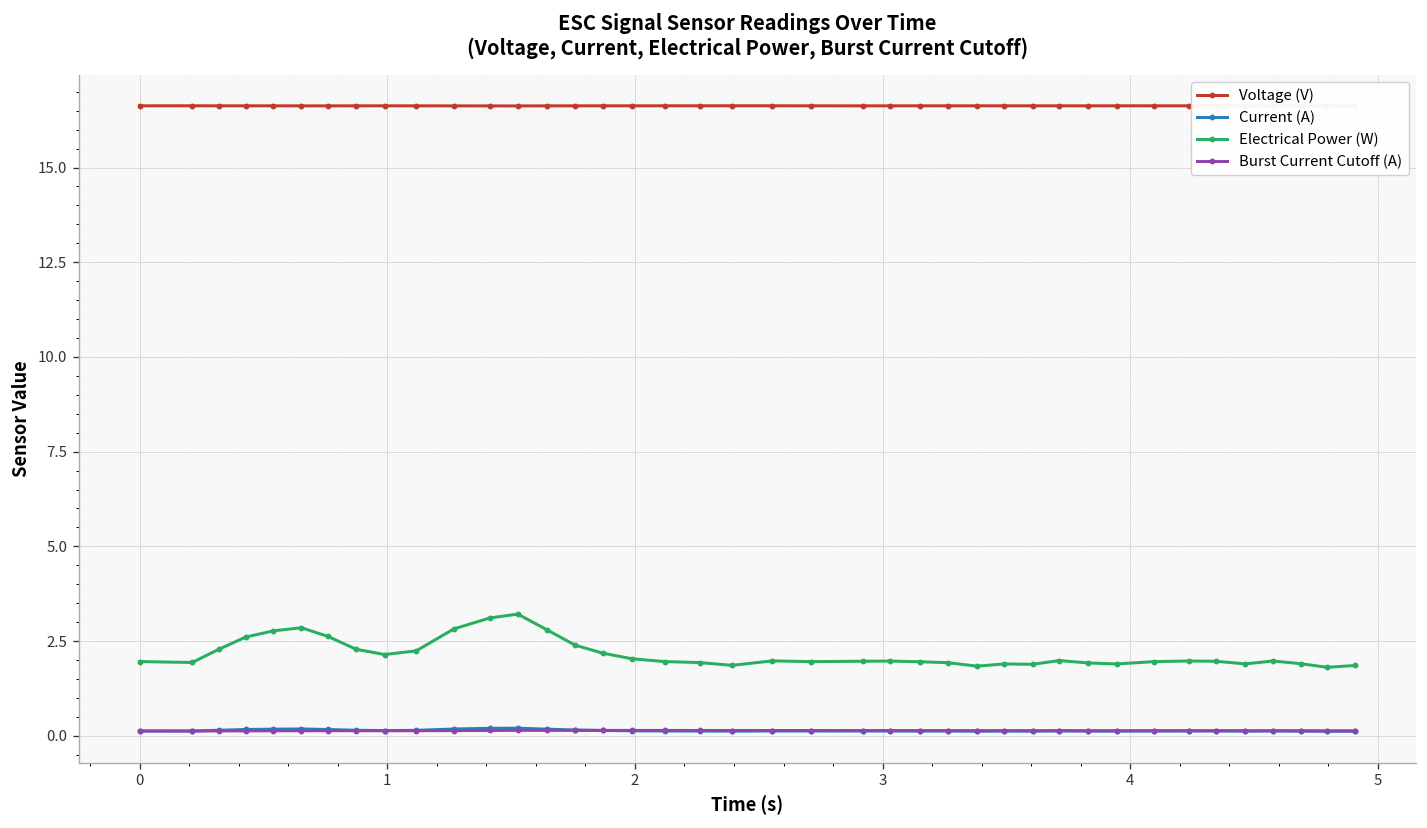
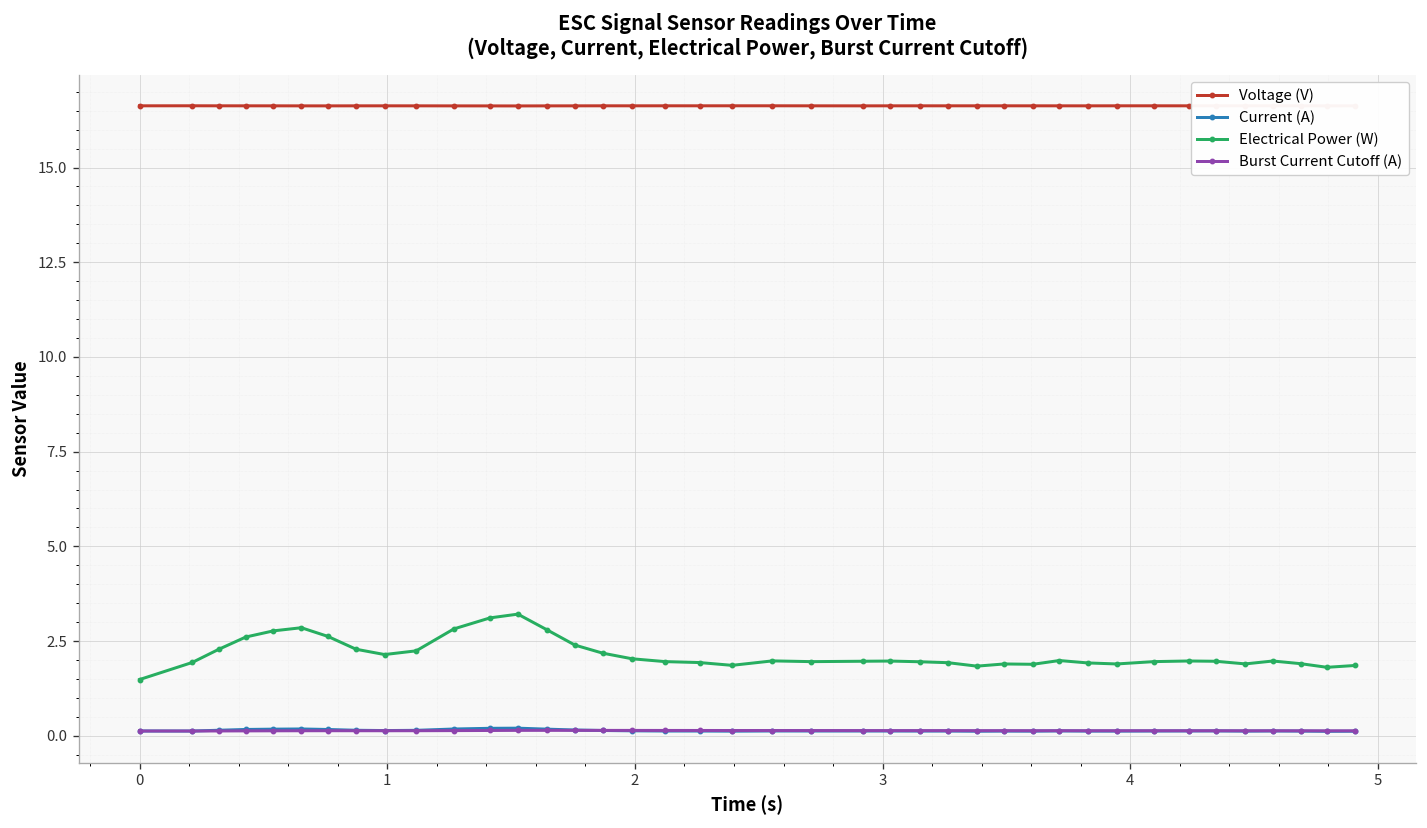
Electrical Power (W), 0: 2.0 -> 1.5
